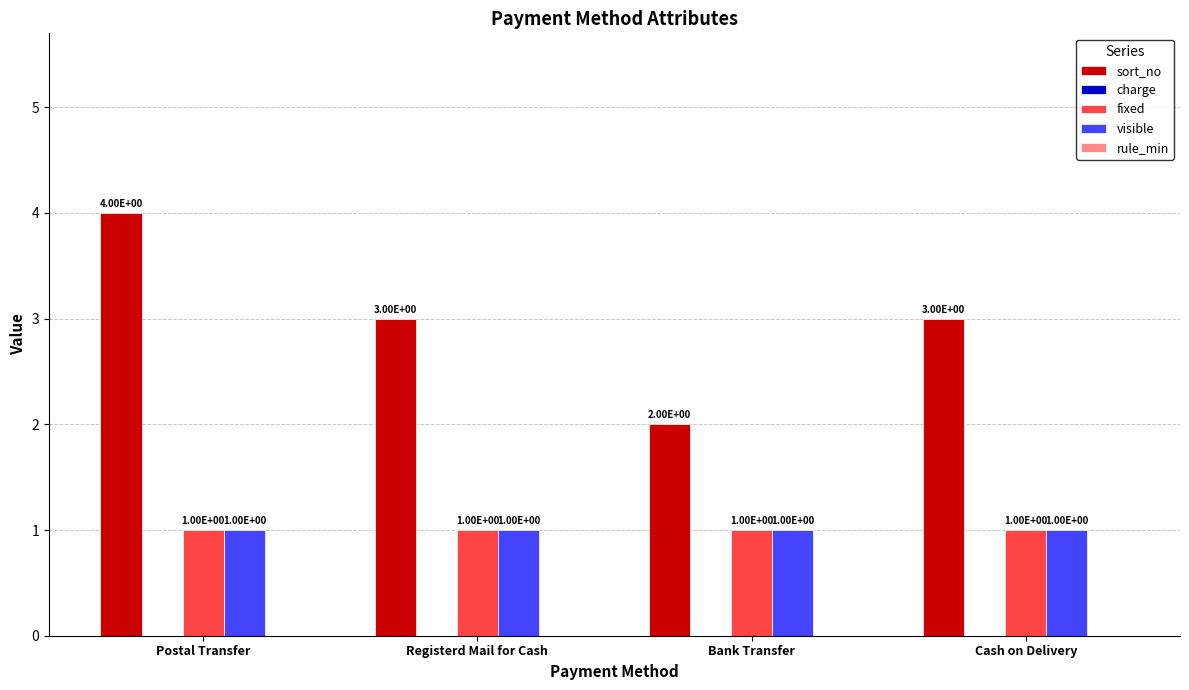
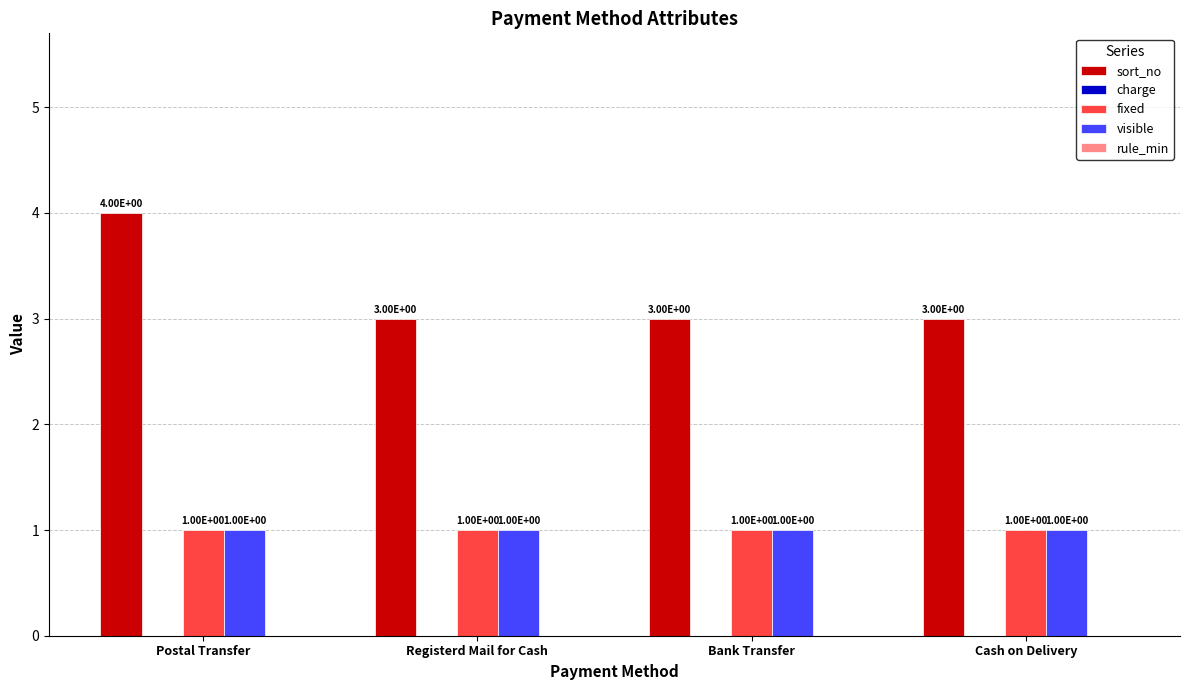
sort_no, Bank Transfer: 2.00E+00 -> 3.00E+00
